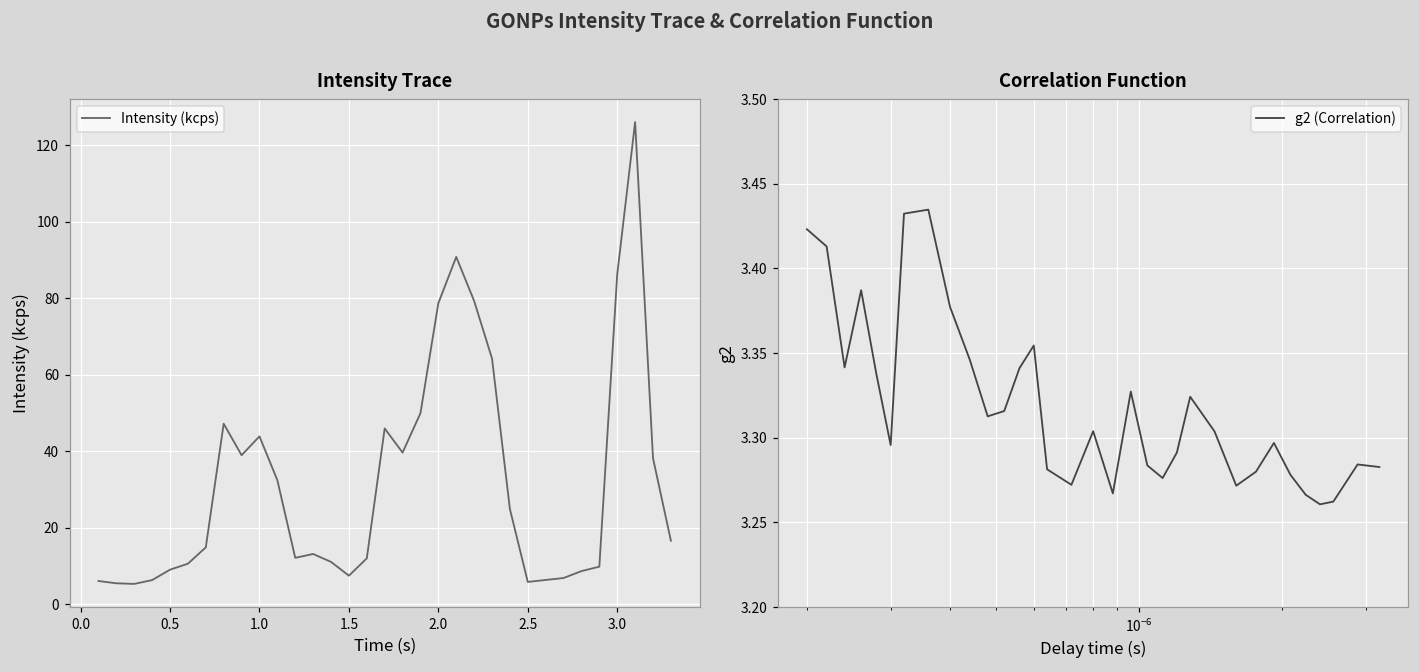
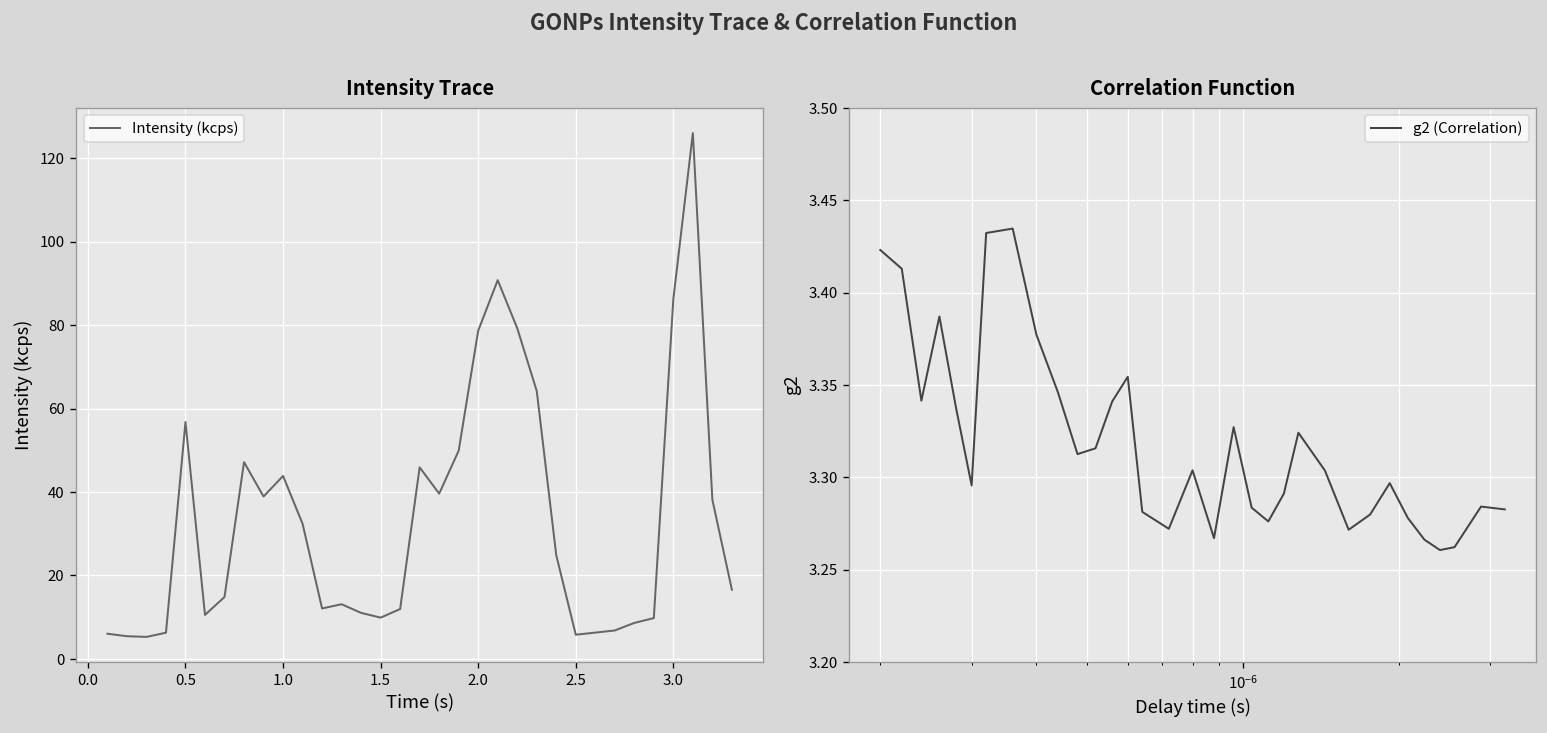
Intensity Trace, 0.5: 9 -> 57
Intensity Trace, 1.5: 7 -> 10
